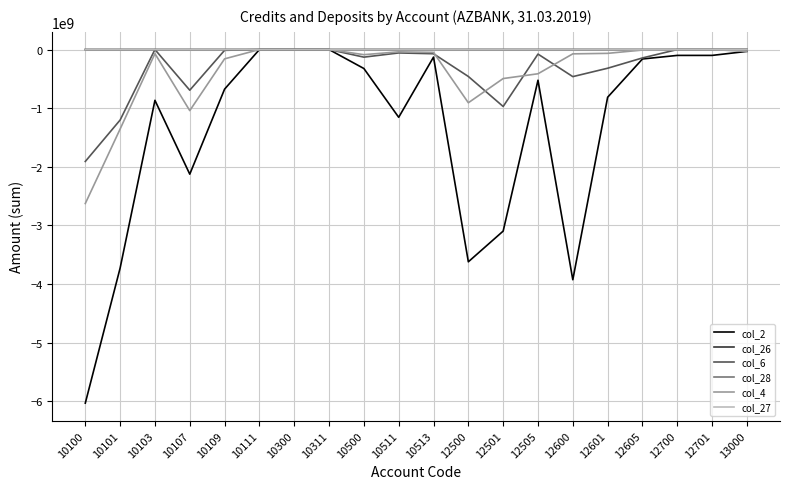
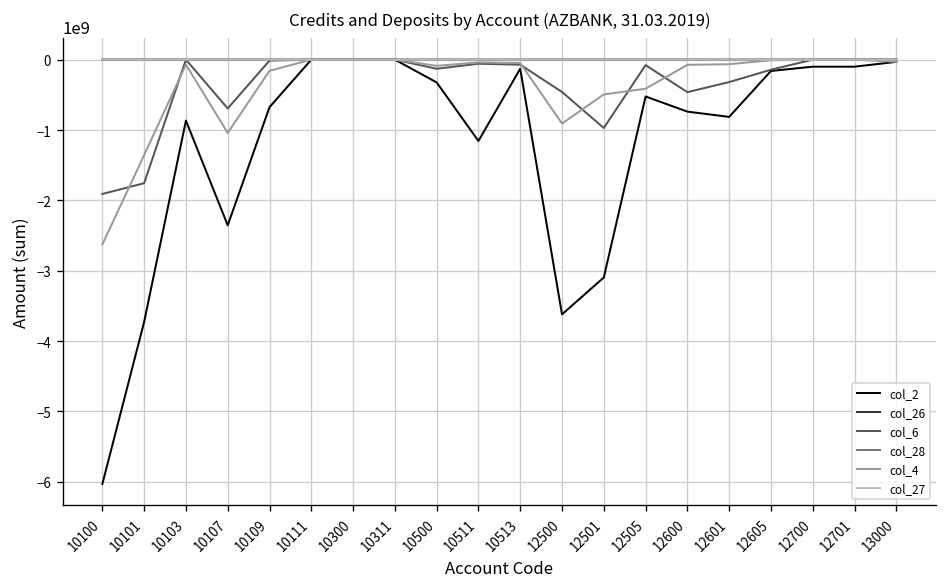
col_6, 10101: -1200000000 -> -1800000000
col_2, 10107: -2100000000 -> -2400000000
col_2, 12600: -3900000000 -> -700000000
